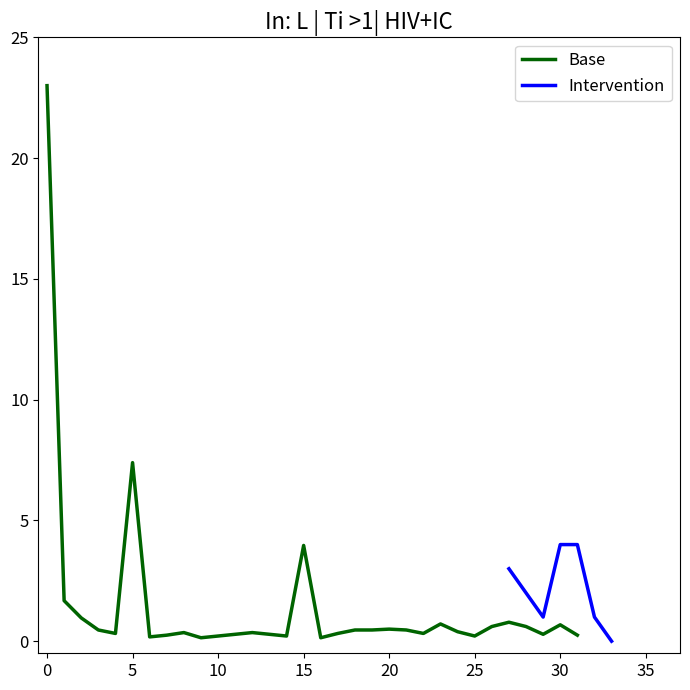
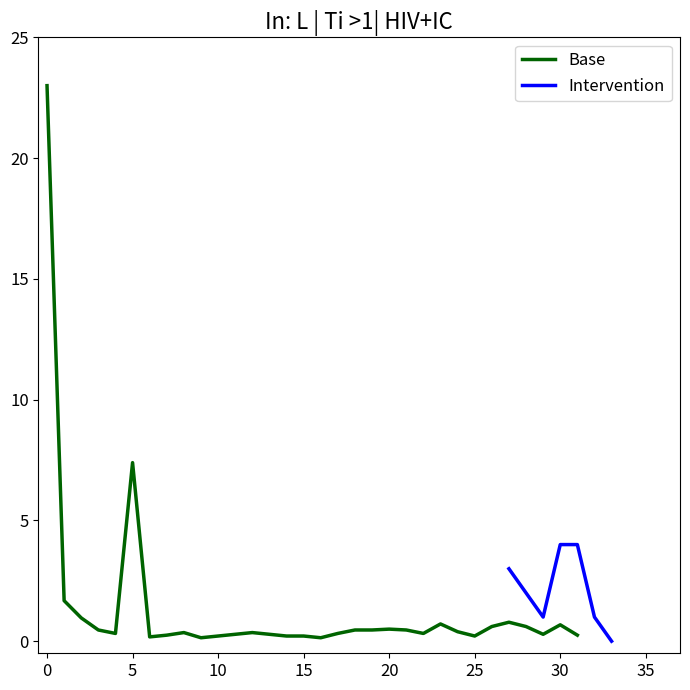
Base, 15: 4.0 -> 0.2
